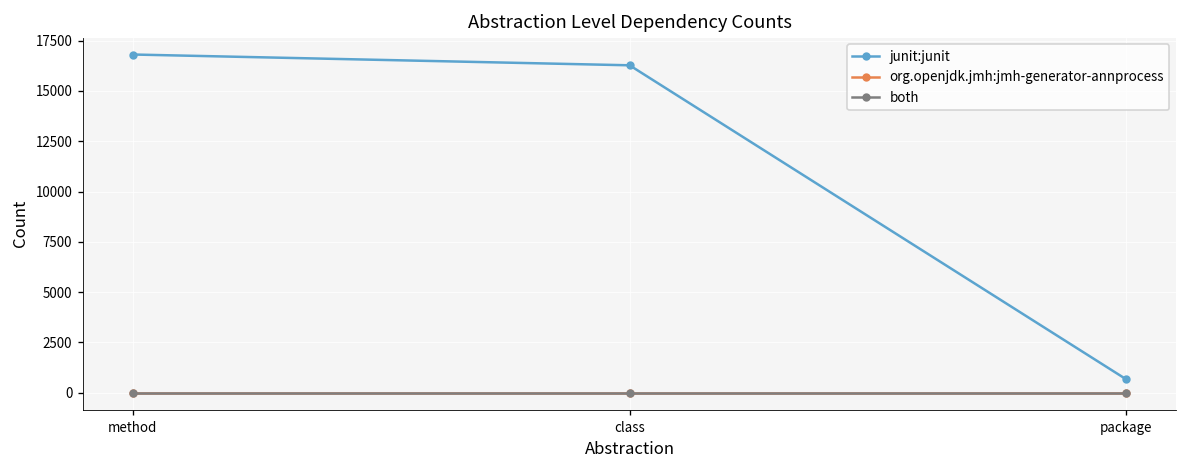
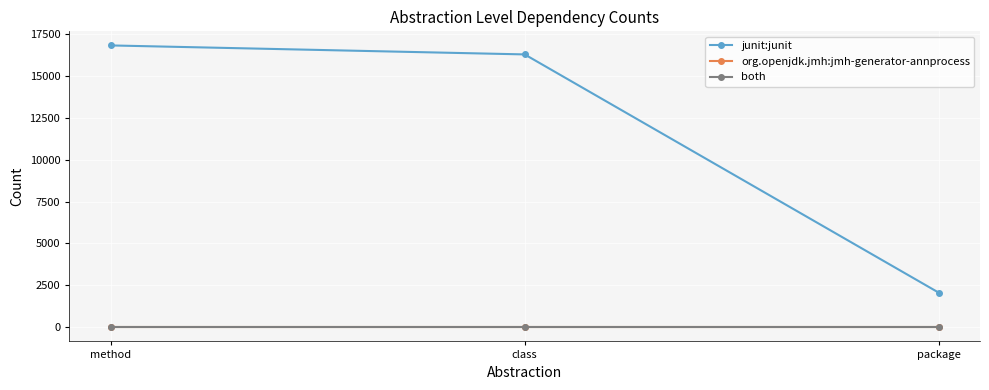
junit:junit, package: 700 -> 2100
